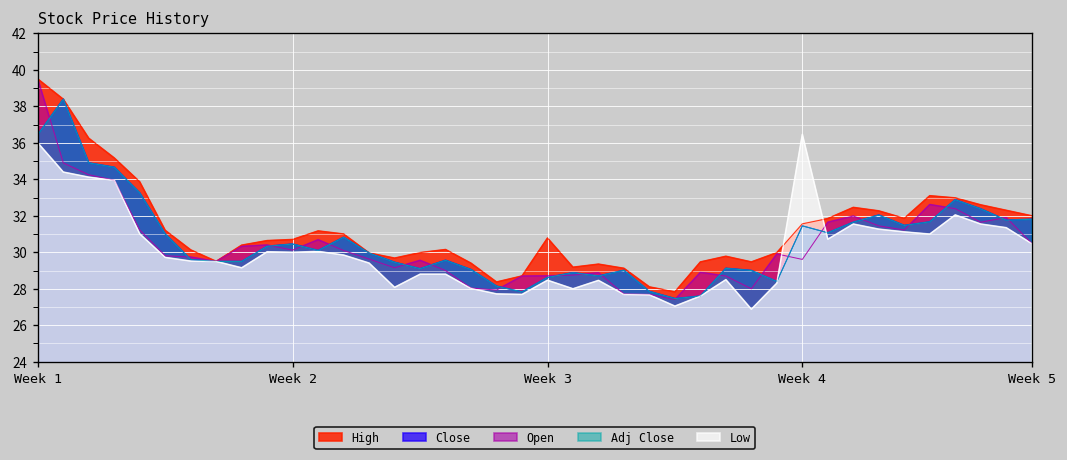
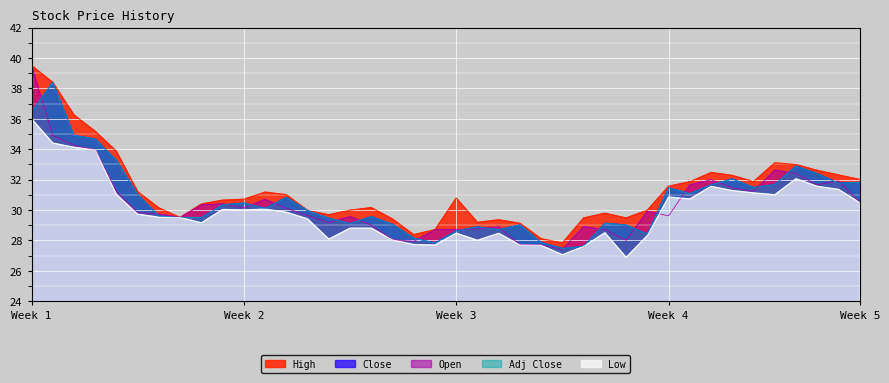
Low, Week 4: 36.5 -> 30.9
